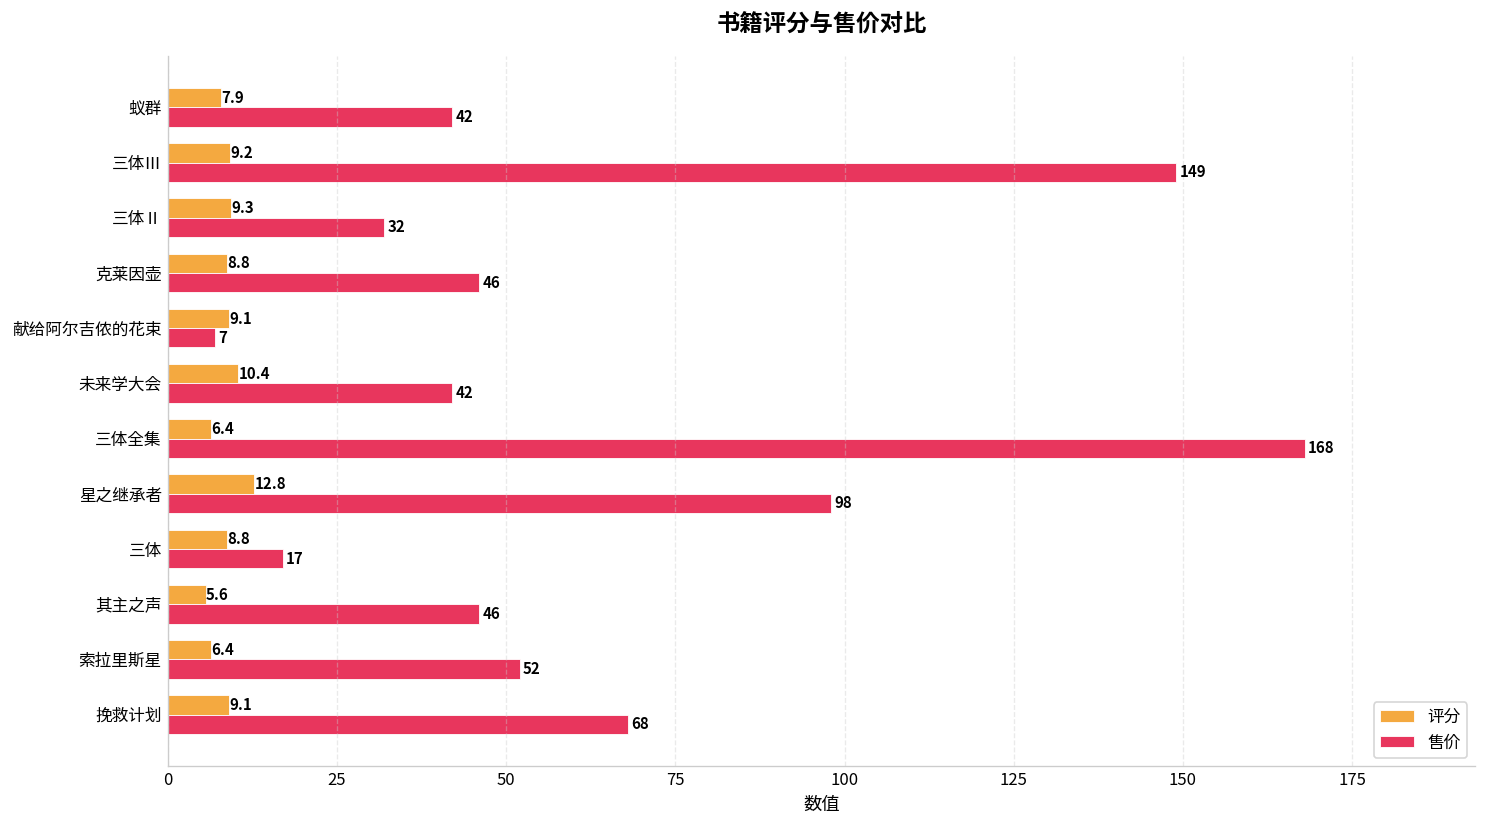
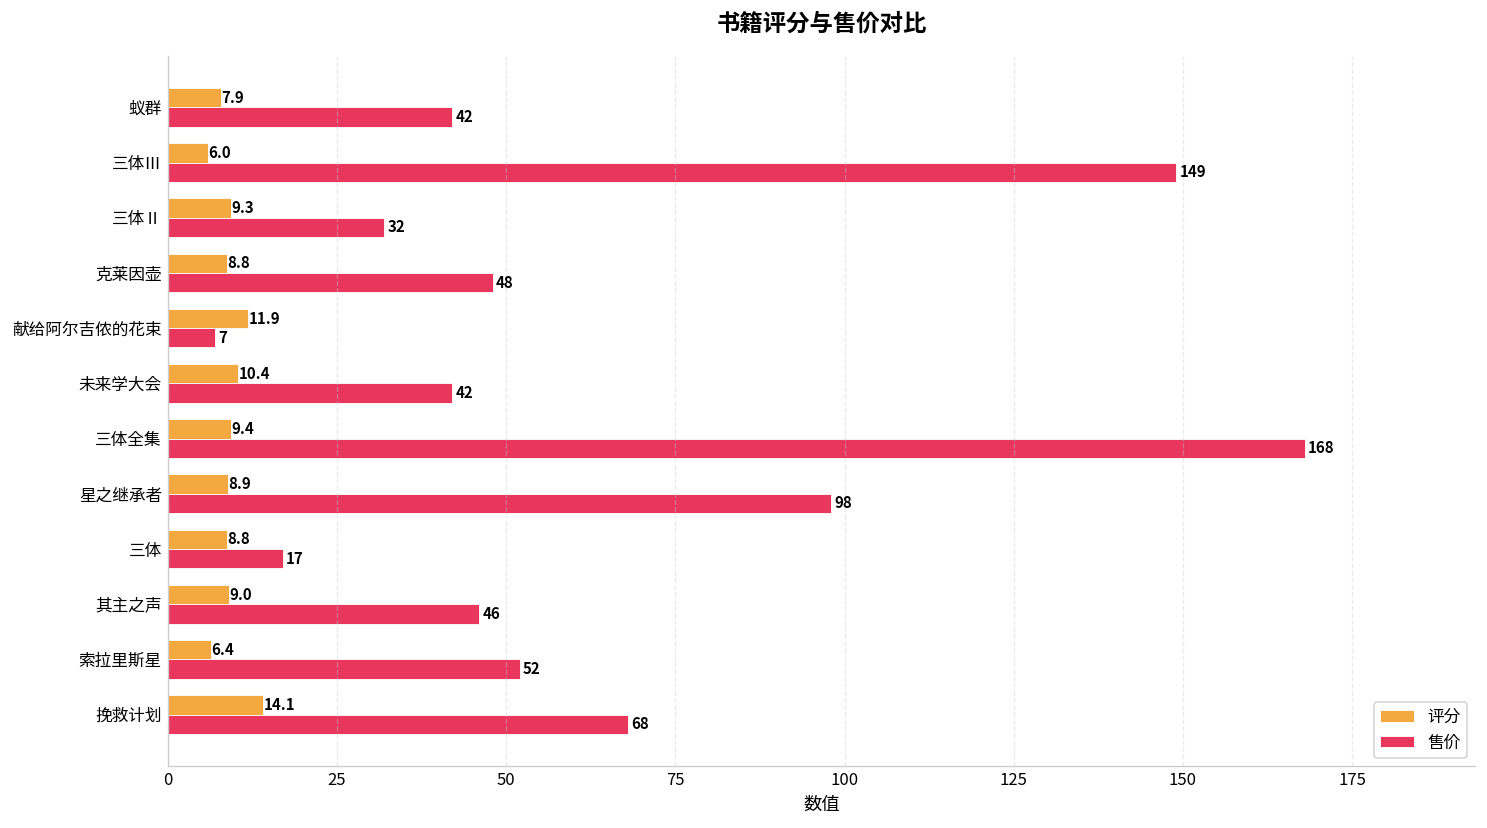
评分, 三体Ⅲ: 9.2 -> 6.0
售价, 克莱因壶: 46 -> 48
评分, 献给阿尔吉侬的花束: 9.1 -> 11.9
评分, 三体全集: 6.4 -> 9.4
评分, 星之继承者: 12.8 -> 8.9
评分, 其主之声: 5.6 -> 9.0
评分, 挽救计划: 9.1 -> 14.1
